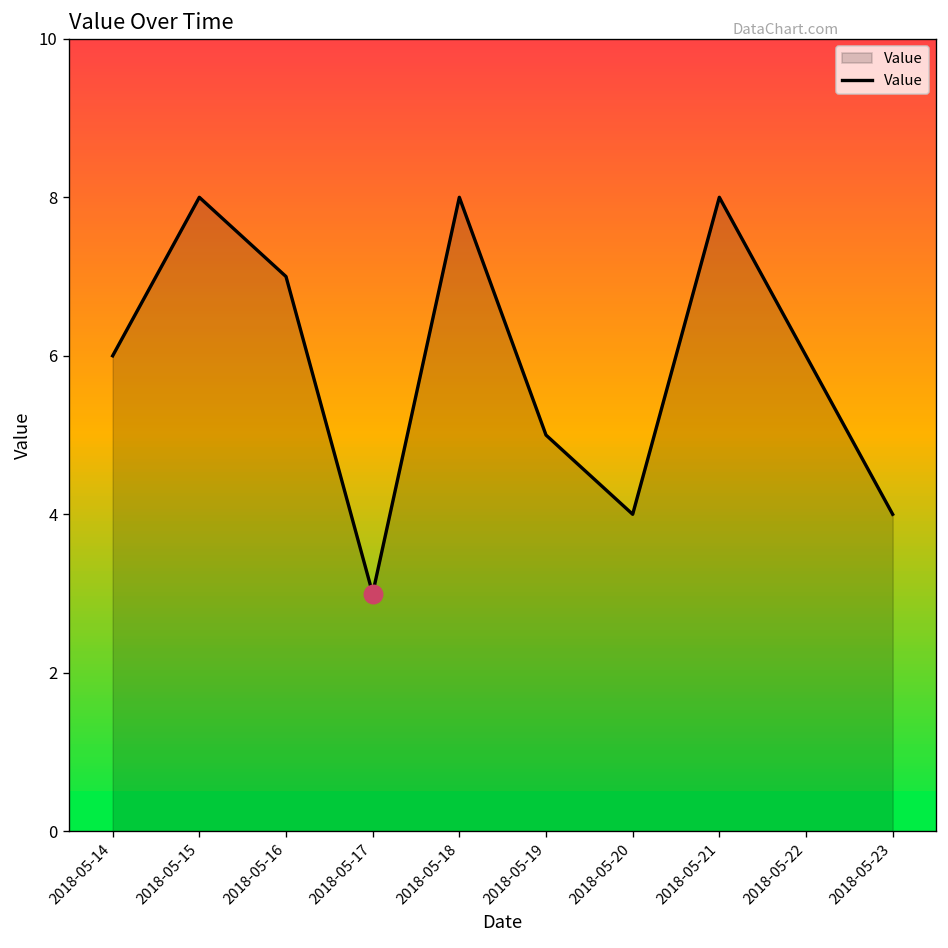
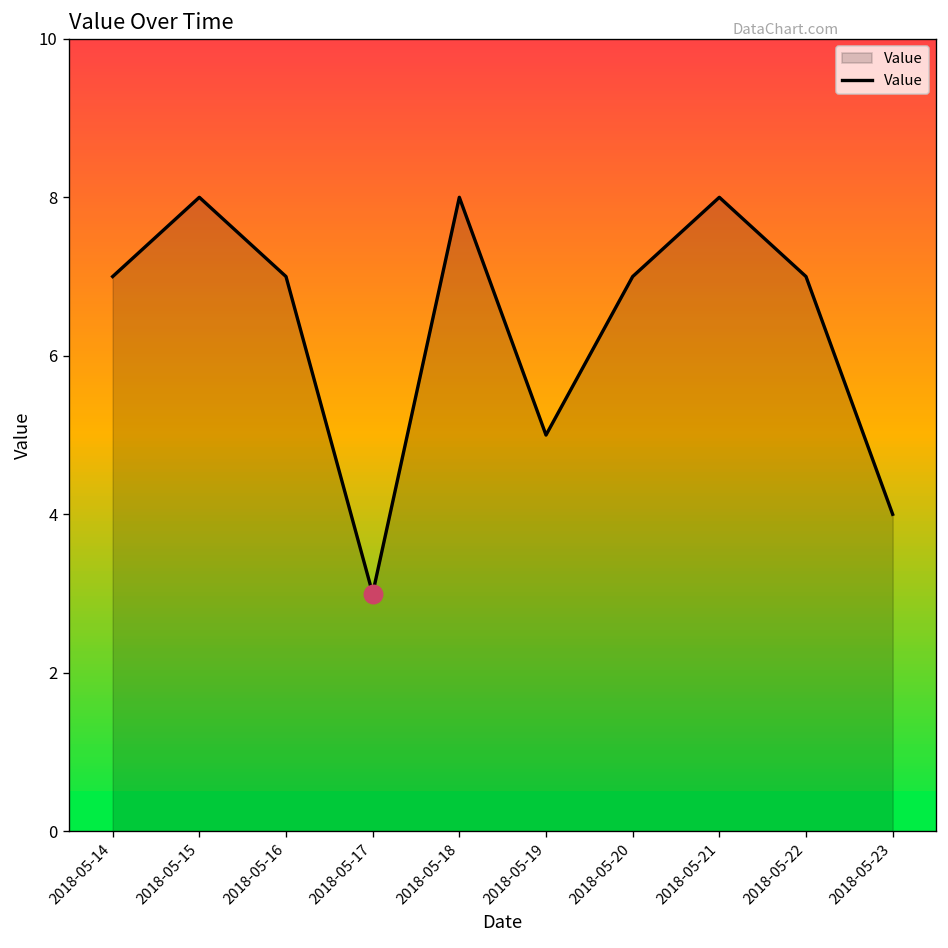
Value, 2018-05-14: 6 -> 7
Value, 2018-05-20: 4 -> 7
Value, 2018-05-22: 6 -> 7
